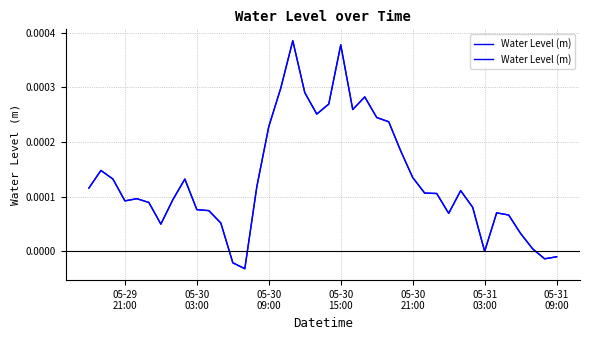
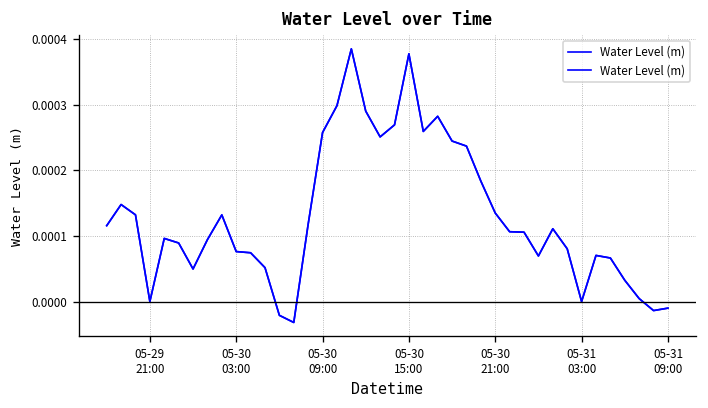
05-29 21:00: 0.0001 -> 0.0000
05-30 09:00: 0.00023 -> 0.00026
